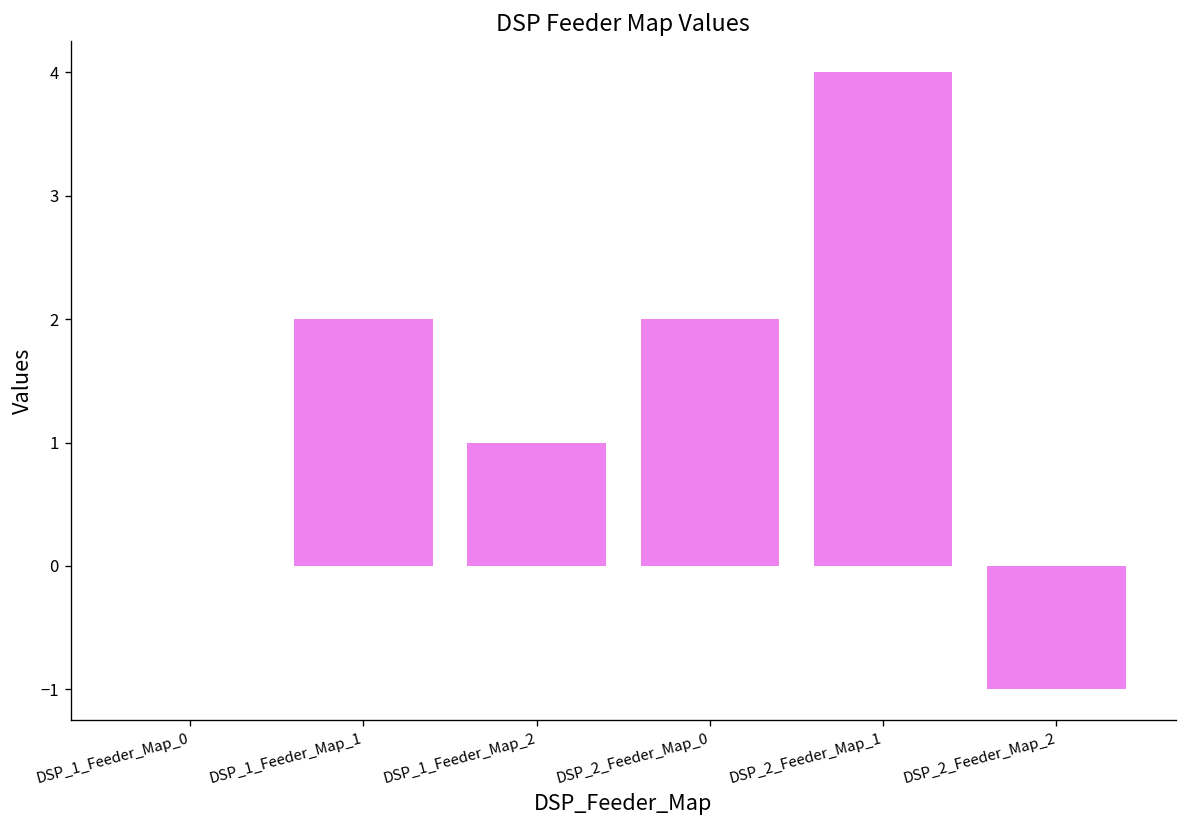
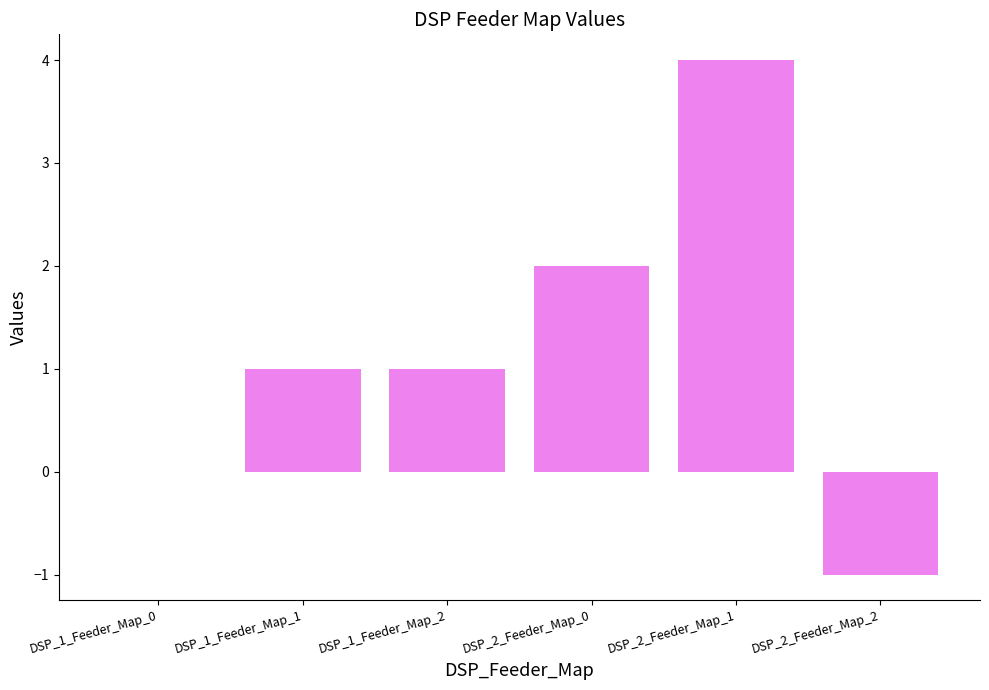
DSP_1_Feeder_Map_1: 2 -> 1
